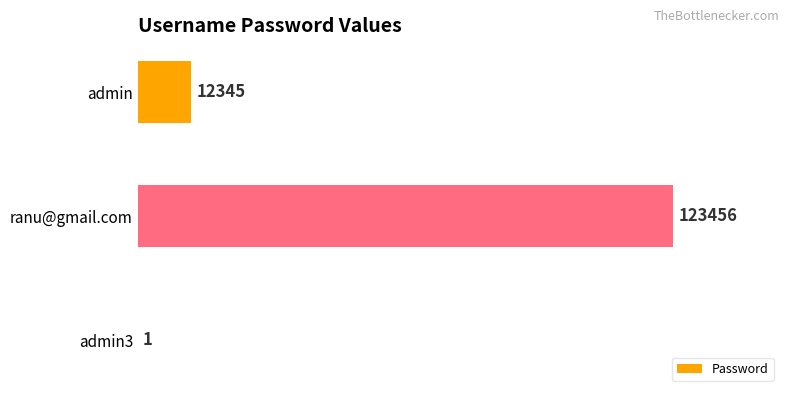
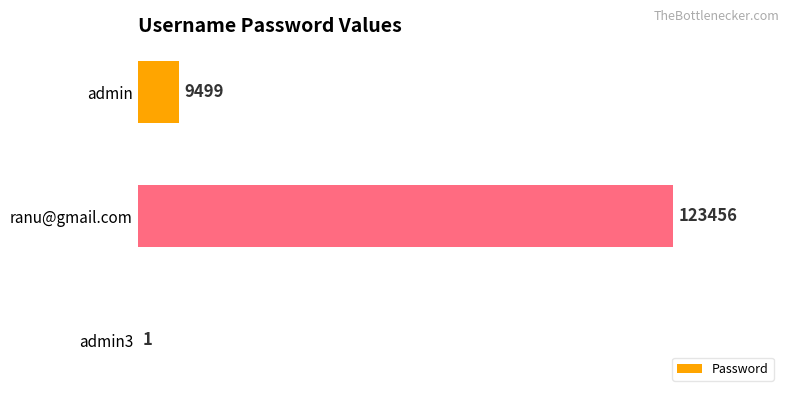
admin: 12345 -> 9499
